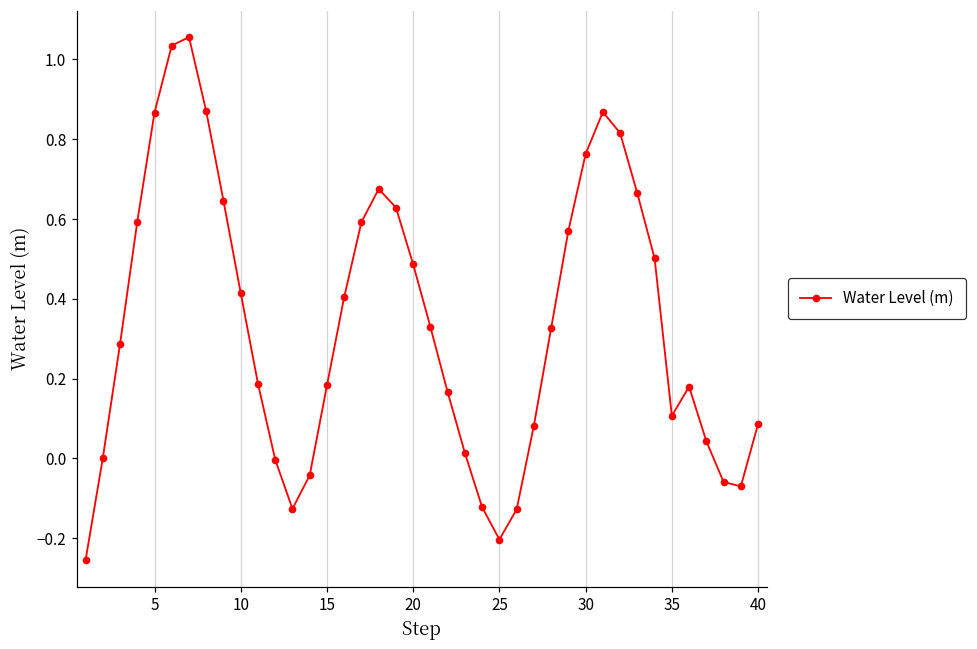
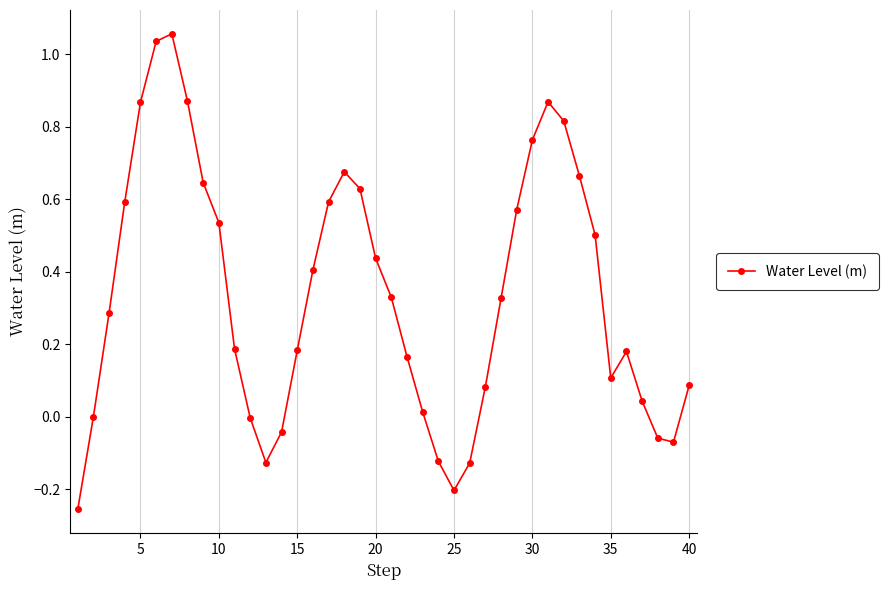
10: 0.41 -> 0.54
20: 0.49 -> 0.44
